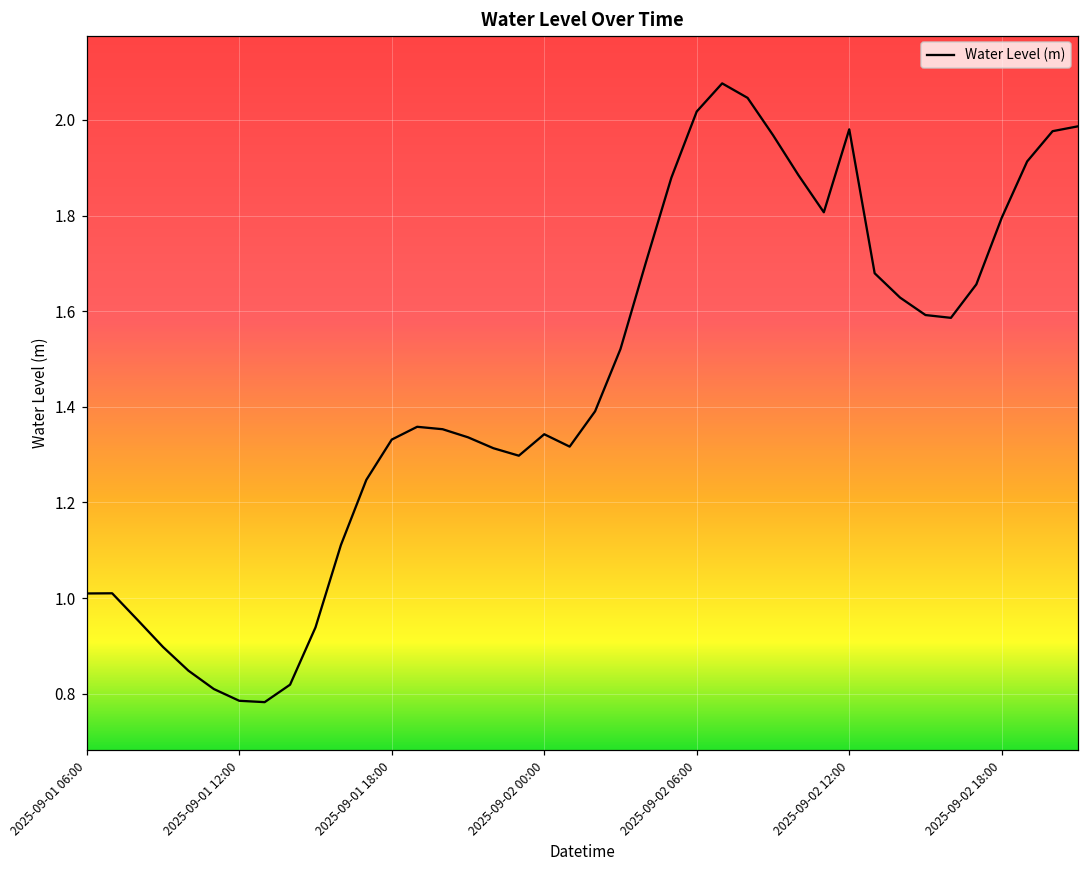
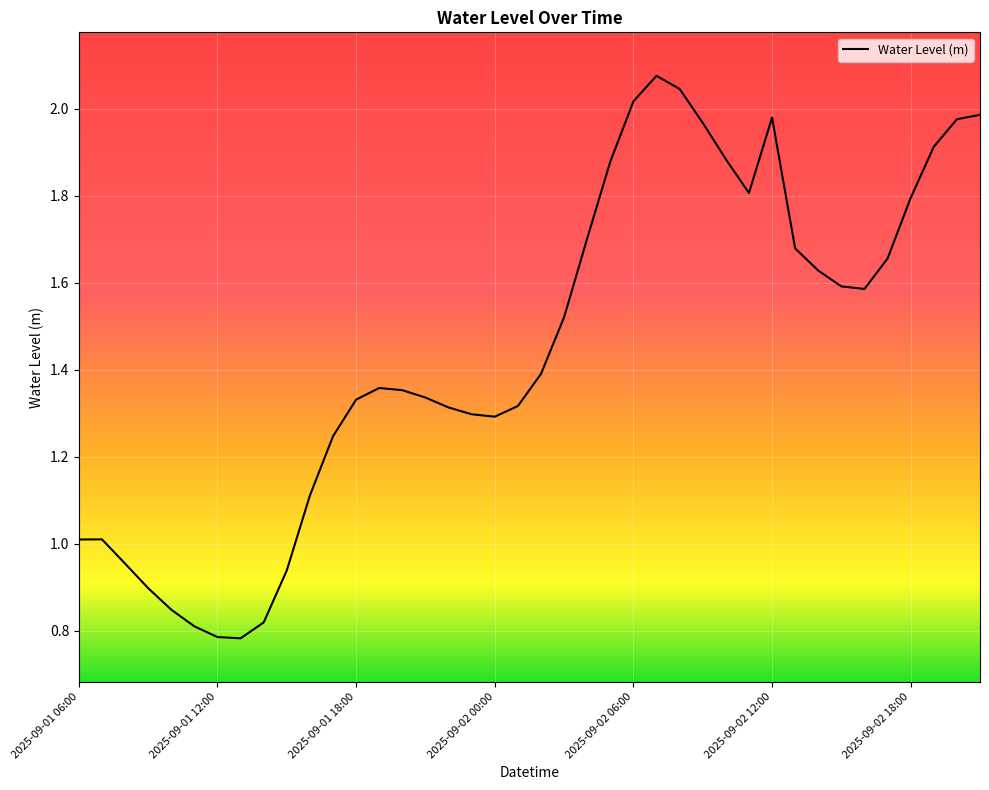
2025-09-02 00:00: 1.34 -> 1.29
